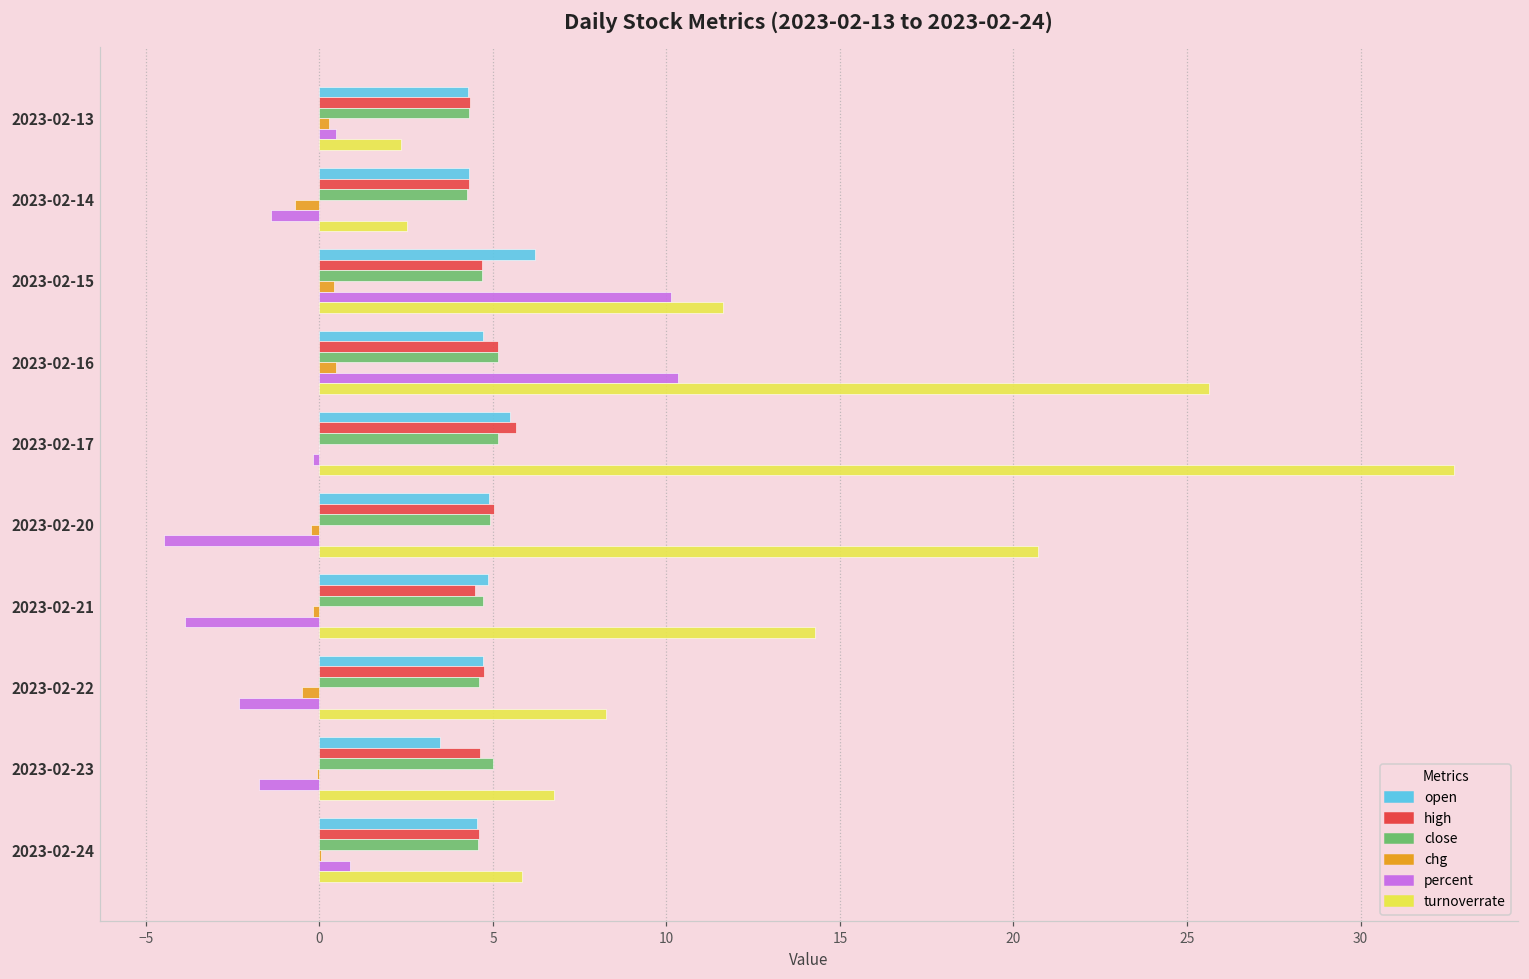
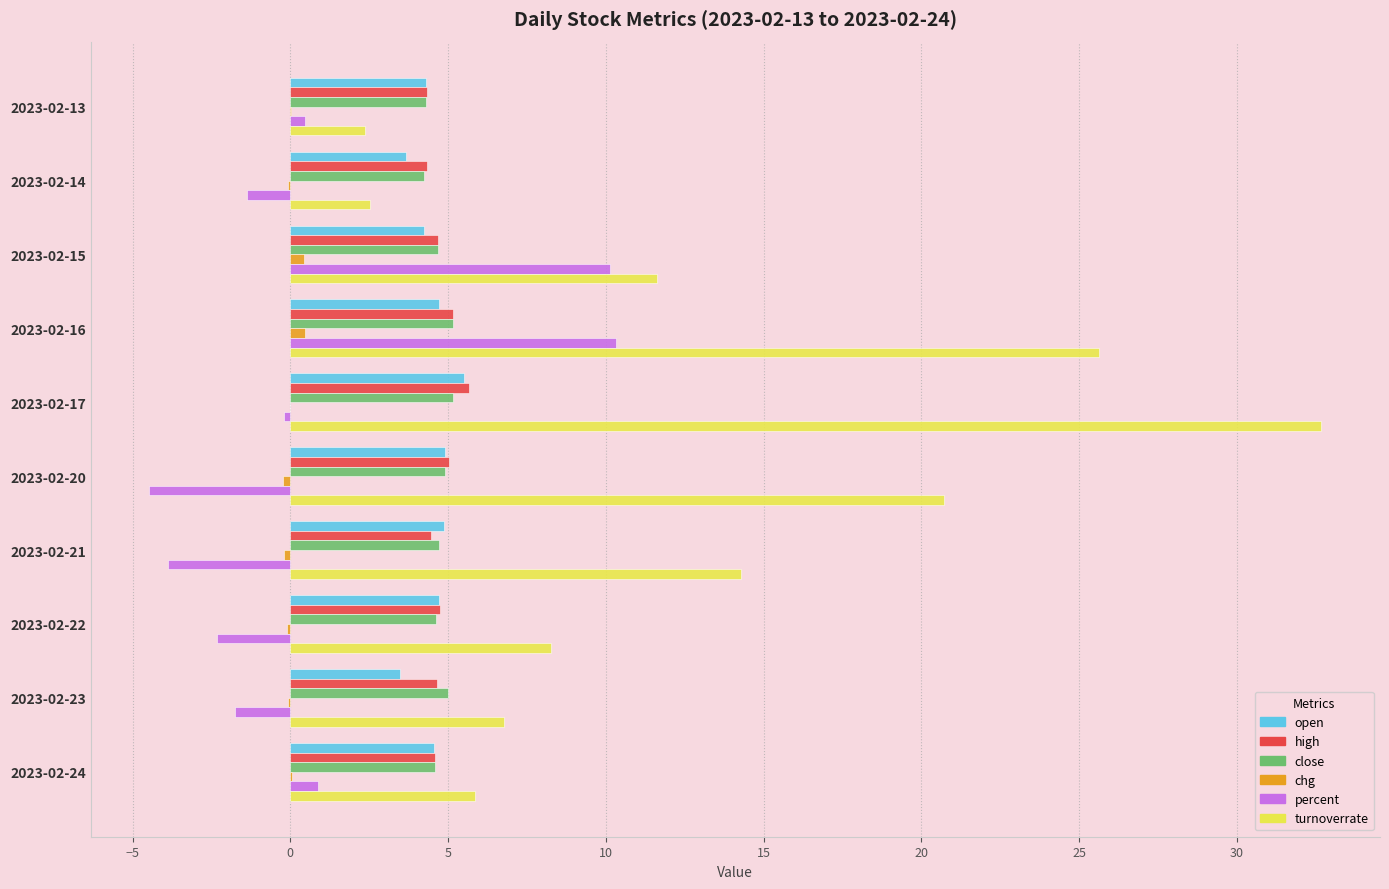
chg, 2023-02-13: 0.3 -> 0.0
open, 2023-02-14: 4.3 -> 3.7
chg, 2023-02-14: -0.7 -> -0.1
open, 2023-02-15: 6.2 -> 4.3
chg, 2023-02-22: -0.5 -> -0.1
